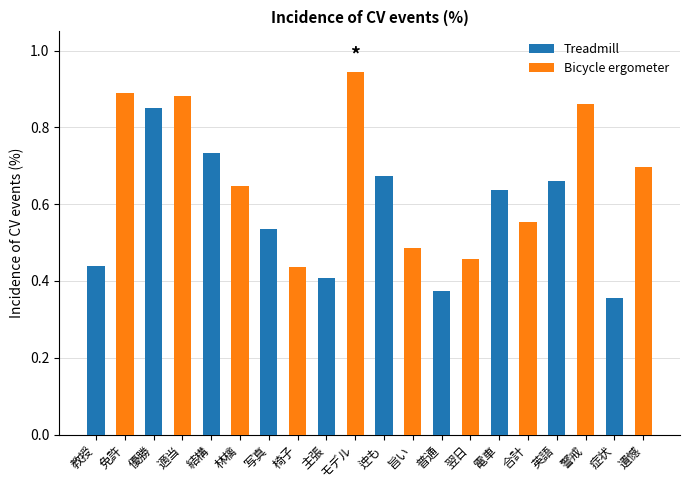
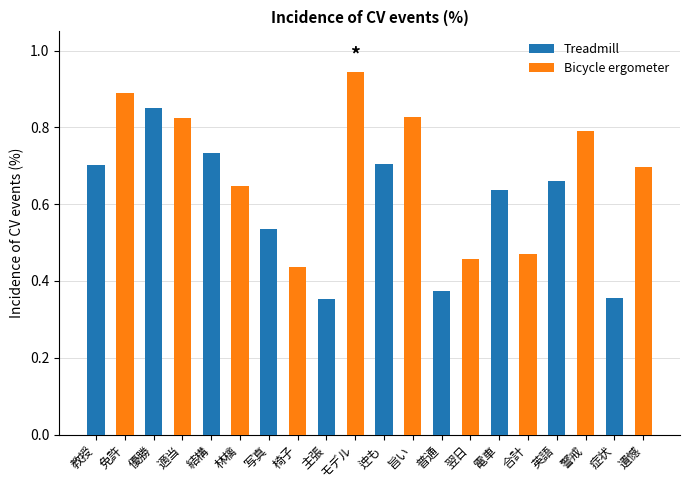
Treadmill, 教授: 0.44 -> 0.70
Bicycle ergometer, 適当: 0.88 -> 0.82
Treadmill, 主張: 0.41 -> 0.35
Treadmill, 迚も: 0.67 -> 0.70
Bicycle ergometer, 旨い: 0.49 -> 0.83
Bicycle ergometer, 合計: 0.55 -> 0.47
Bicycle ergometer, 警戒: 0.86 -> 0.79
